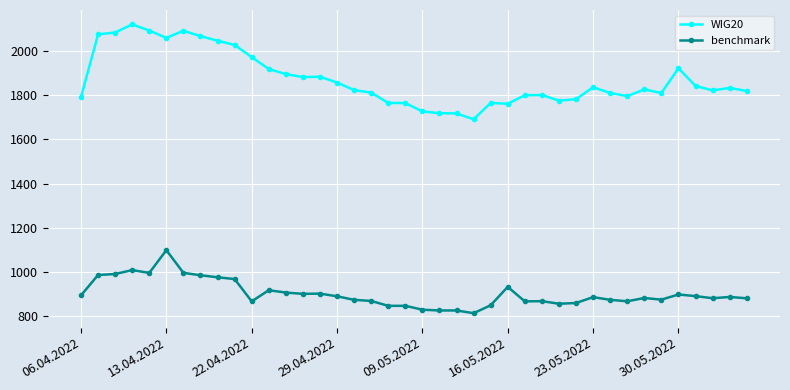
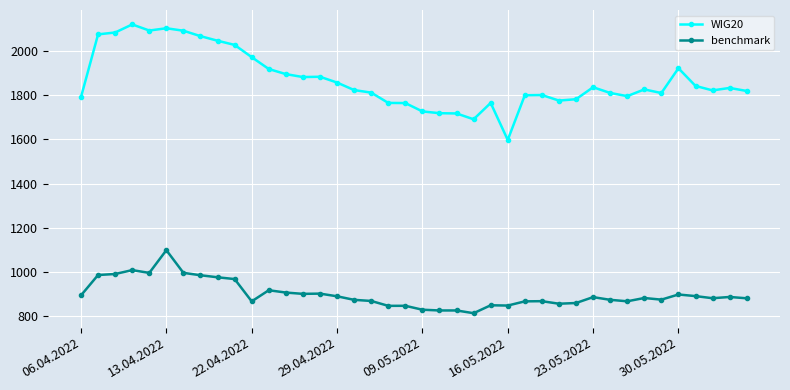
WIG20, 13.04.2022: 2060 -> 2100
WIG20, 16.05.2022: 1760 -> 1600
benchmark, 16.05.2022: 930 -> 850
